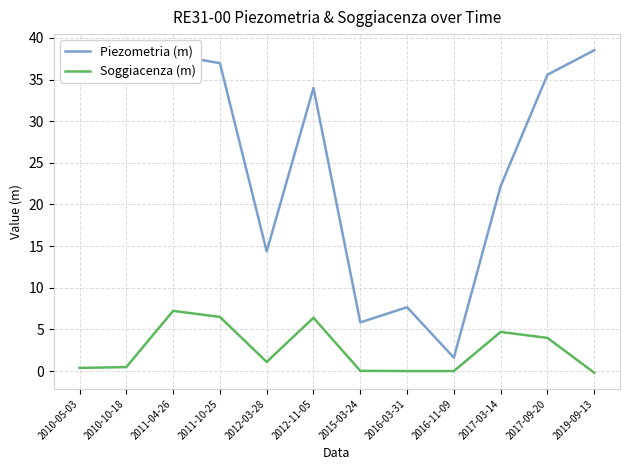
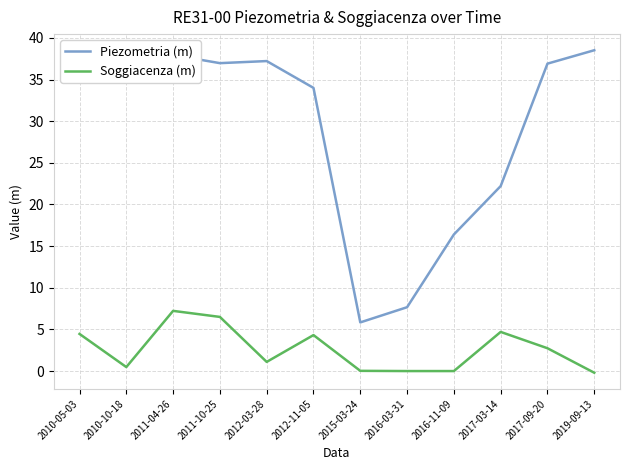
Soggiacenza (m), 2010-05-03: 0 -> 4
Piezometria (m), 2012-03-28: 14 -> 37
Soggiacenza (m), 2012-11-05: 6 -> 4
Piezometria (m), 2016-11-09: 2 -> 16
Piezometria (m), 2017-09-20: 36 -> 37
Soggiacenza (m), 2017-09-20: 4 -> 3
